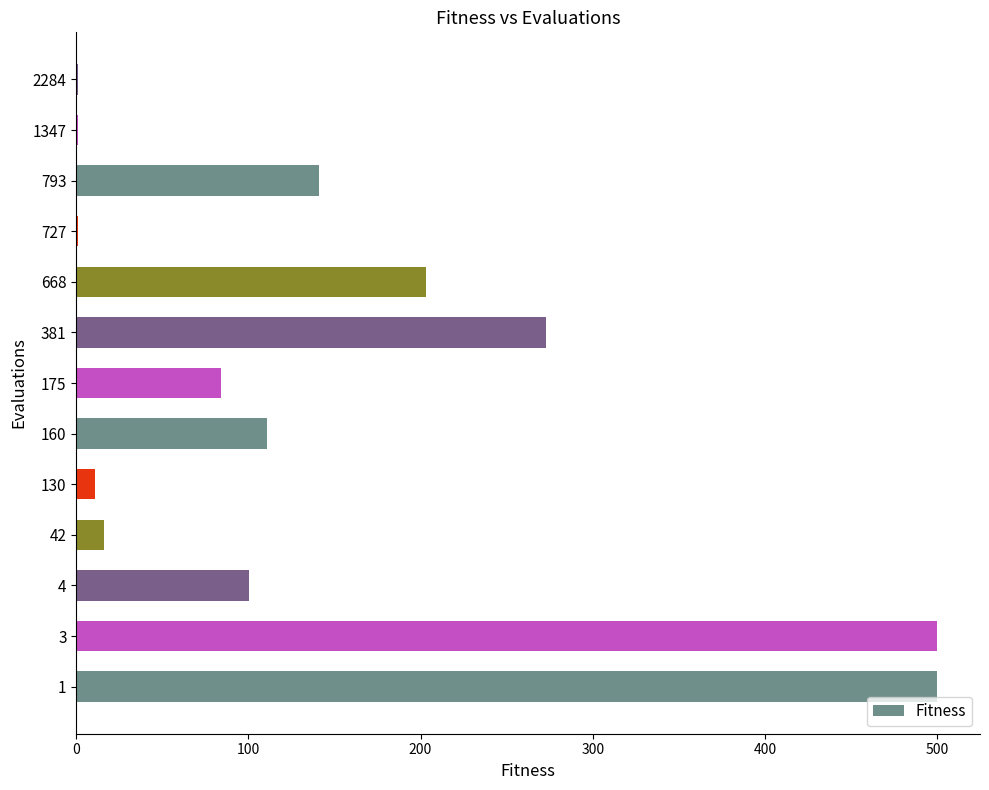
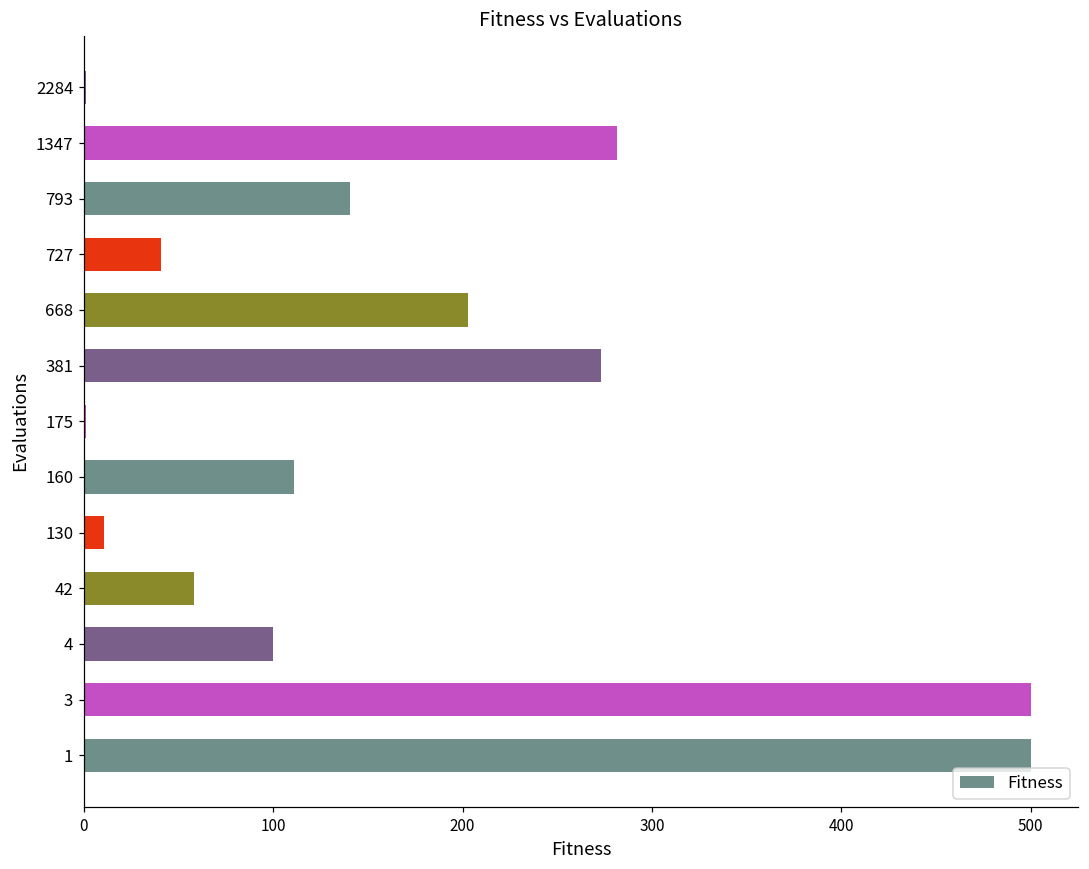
1347: 1 -> 282
727: 1 -> 41
175: 84 -> 1
42: 16 -> 58
